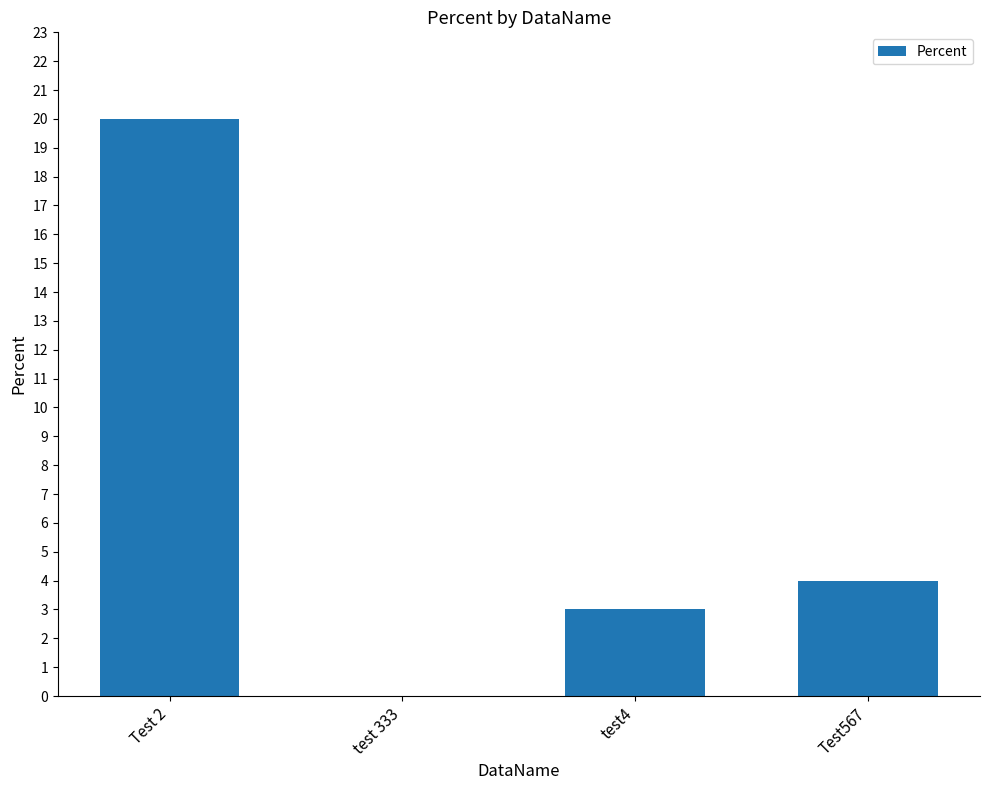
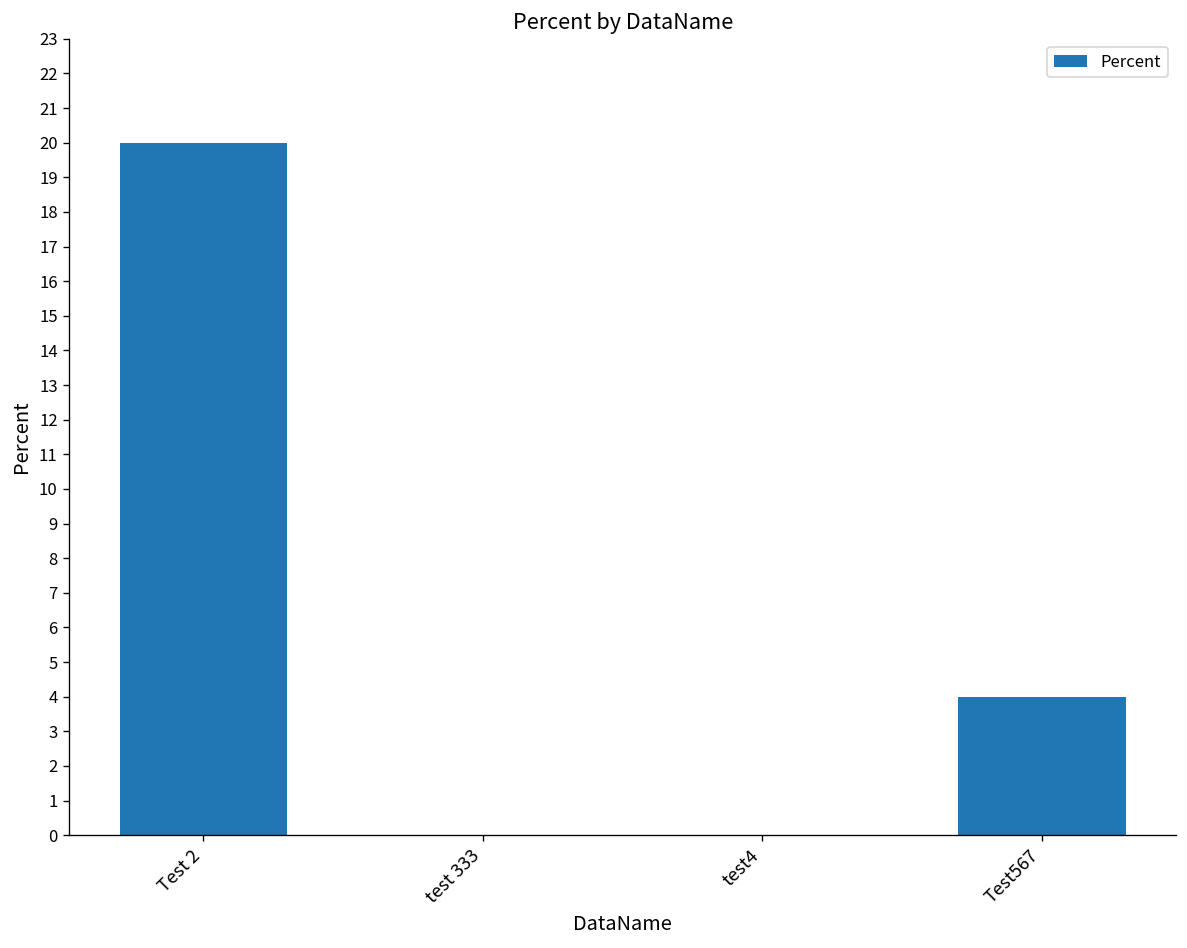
test4: 3 -> 0
